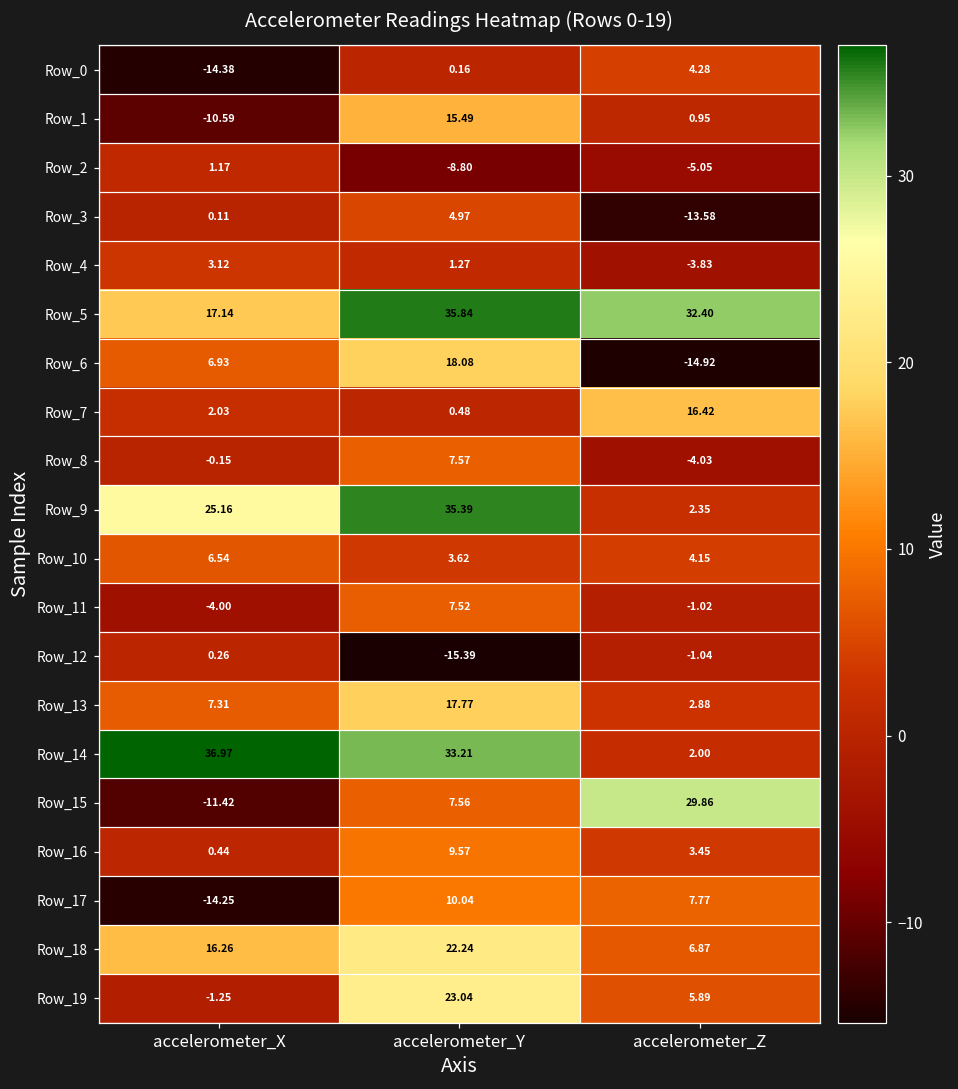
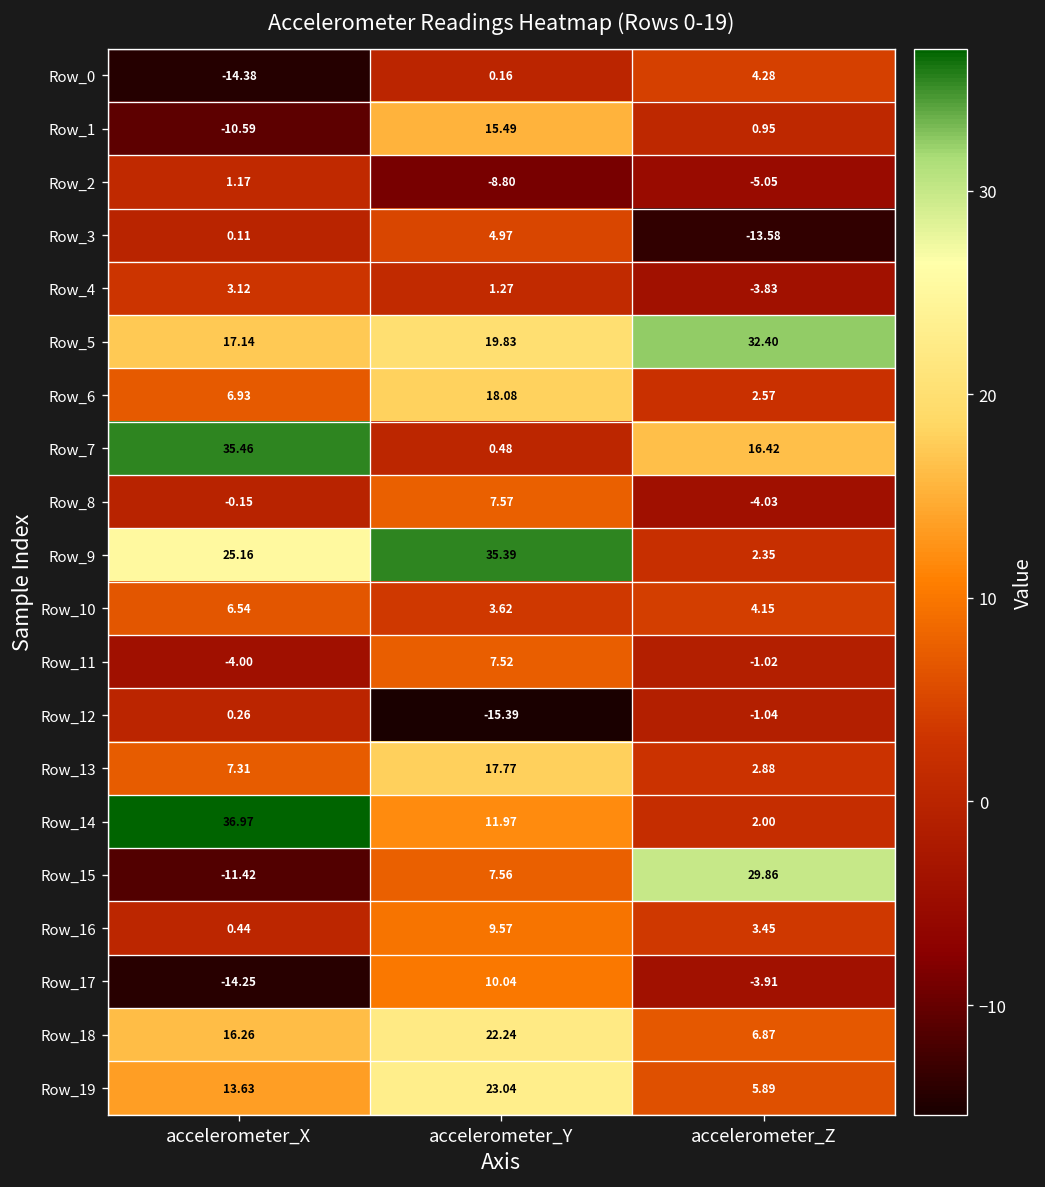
Row_5, accelerometer_Y: 35.84 -> 19.83
Row_6, accelerometer_Z: -14.92 -> 2.57
Row_7, accelerometer_X: 2.03 -> 35.46
Row_14, accelerometer_Y: 33.21 -> 11.97
Row_17, accelerometer_Z: 7.77 -> -3.91
Row_19, accelerometer_X: -1.25 -> 13.63
